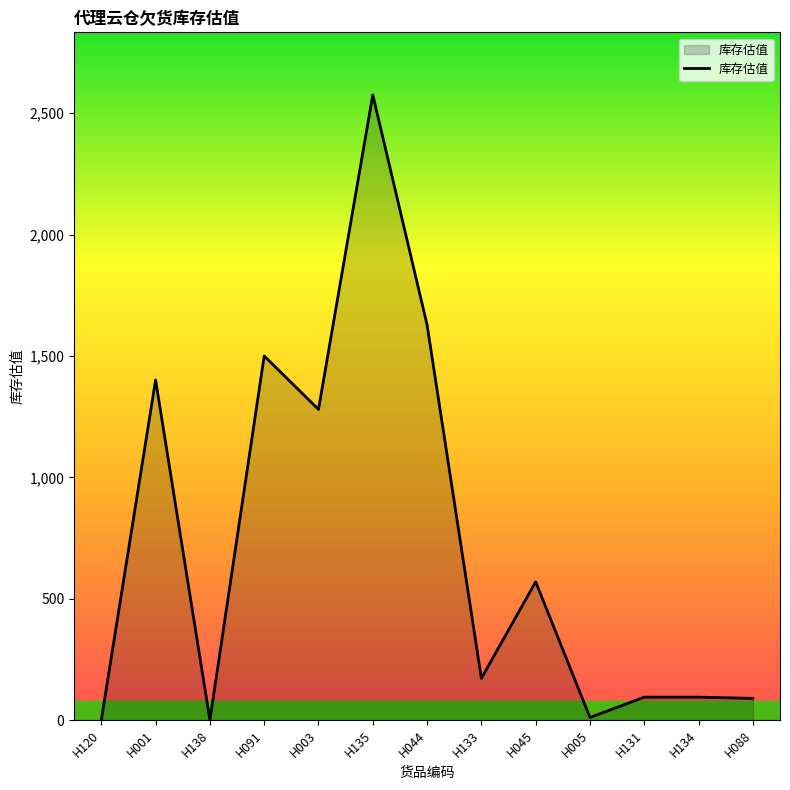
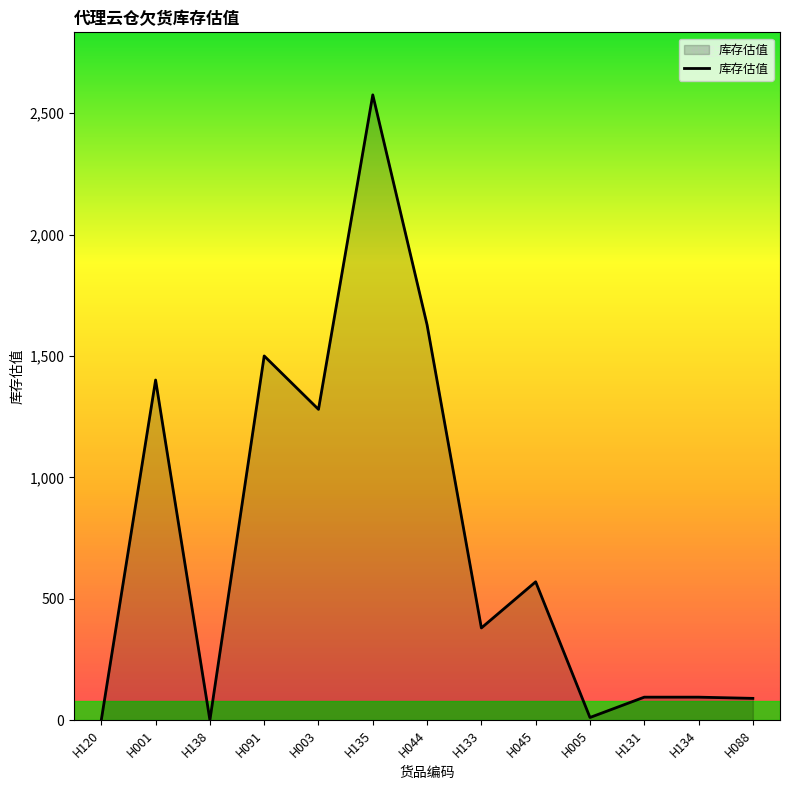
H133: 170 -> 380
